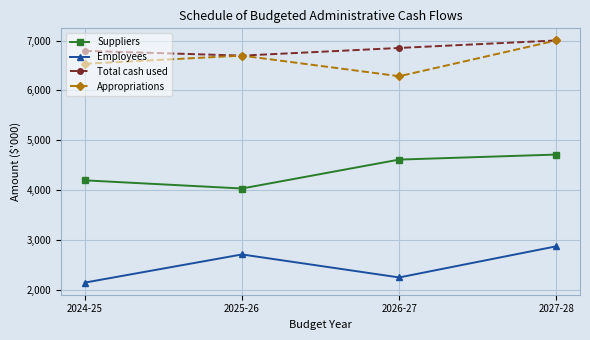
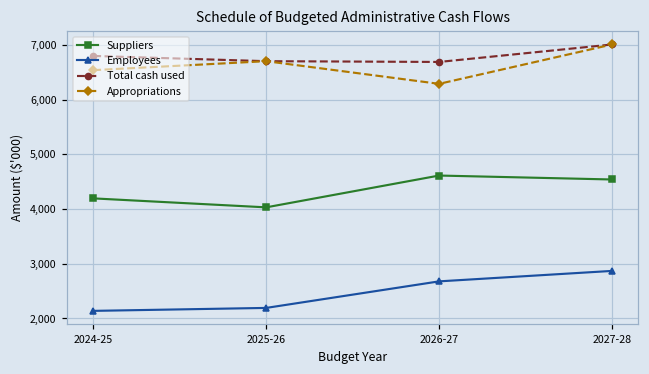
Employees, 2025-26: 2,700 -> 2,200
Employees, 2026-27: 2,200 -> 2,700
Total cash used, 2026-27: 6,900 -> 6,700
Suppliers, 2027-28: 4,700 -> 4,500
